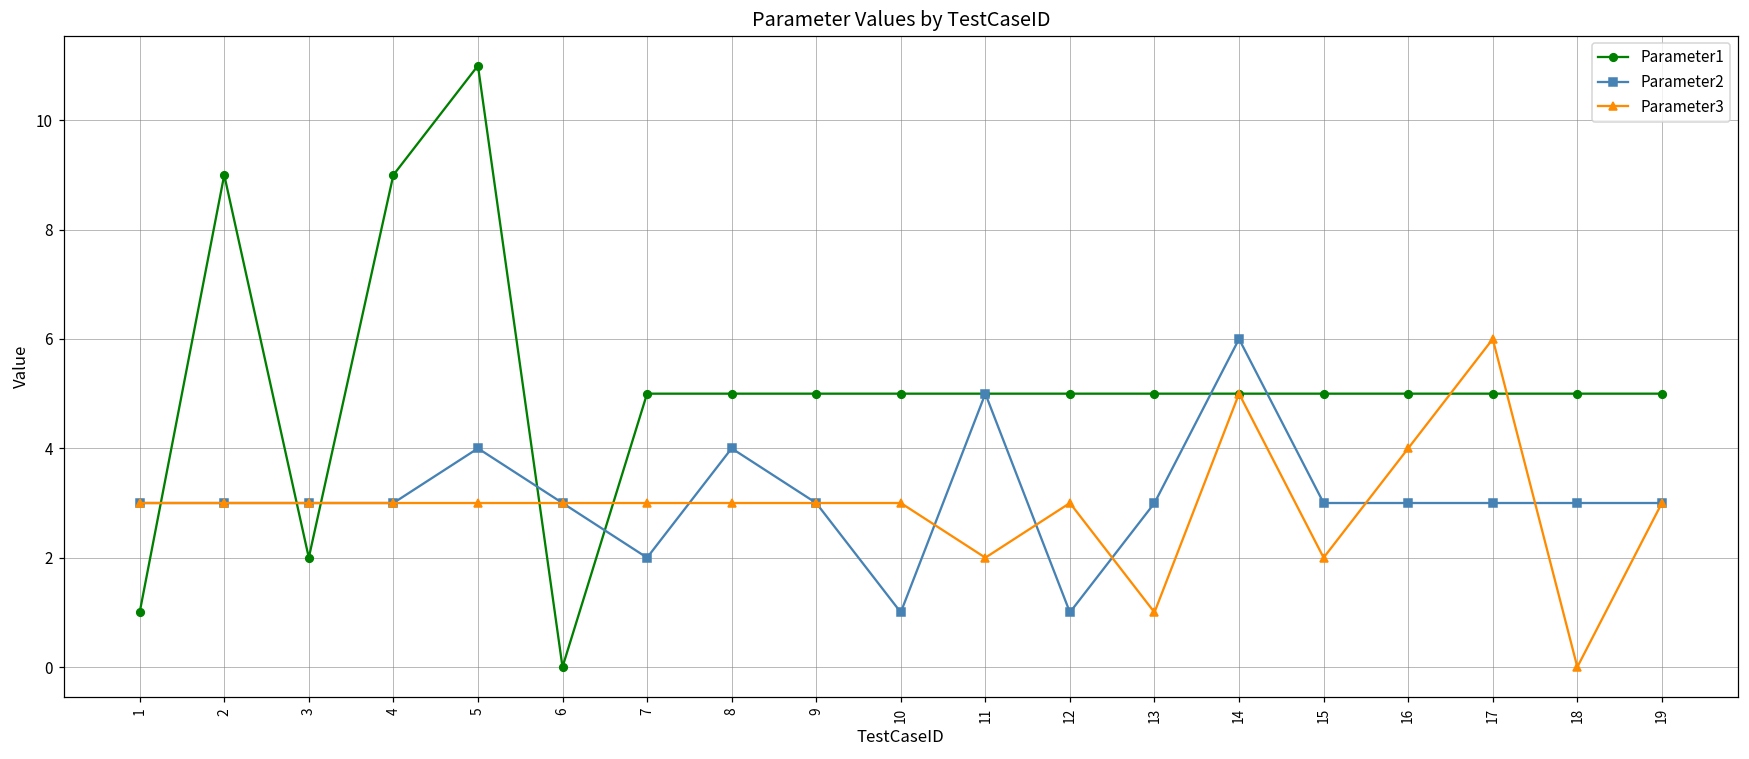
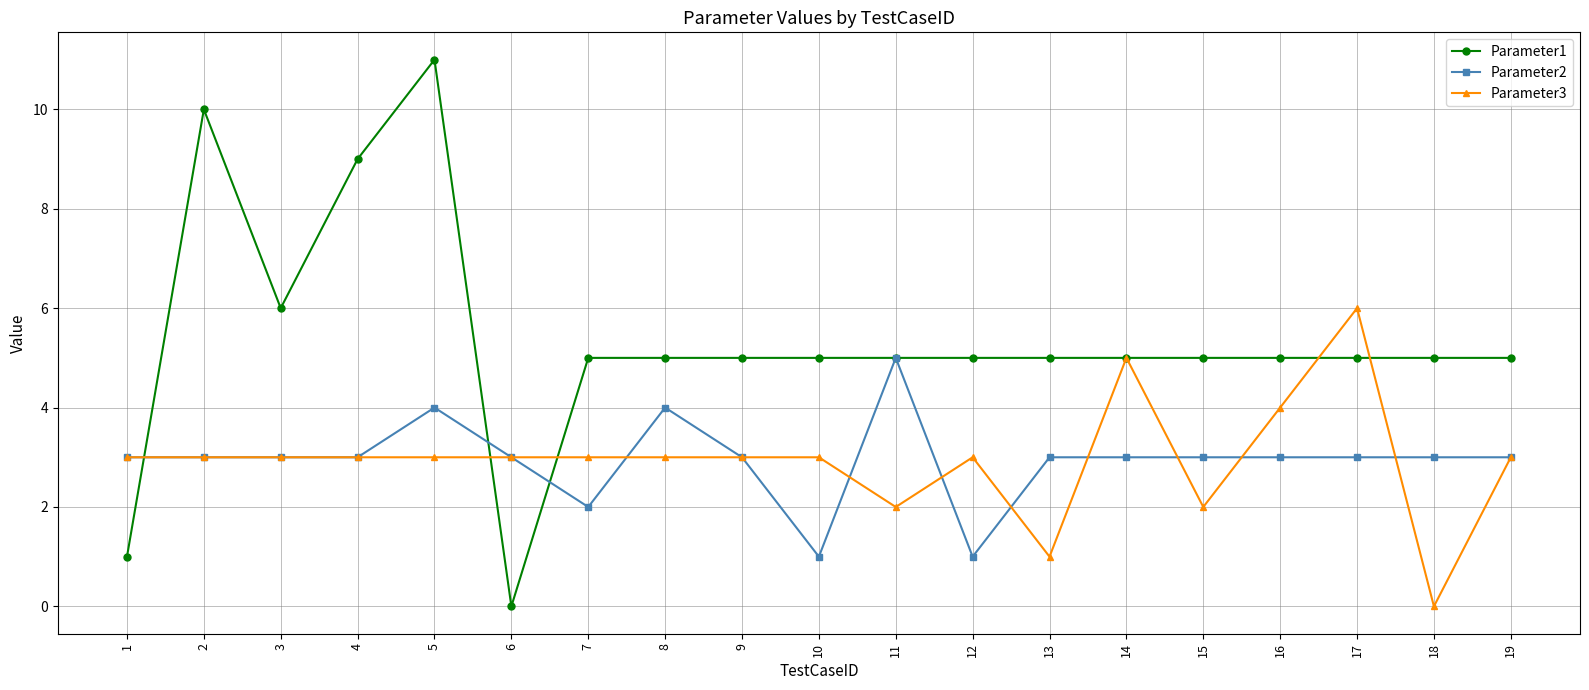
Parameter1, 2: 9 -> 10
Parameter1, 3: 2 -> 6
Parameter2, 14: 6 -> 3
